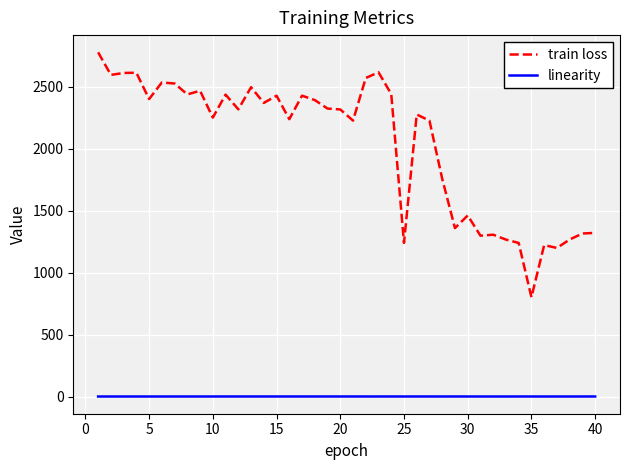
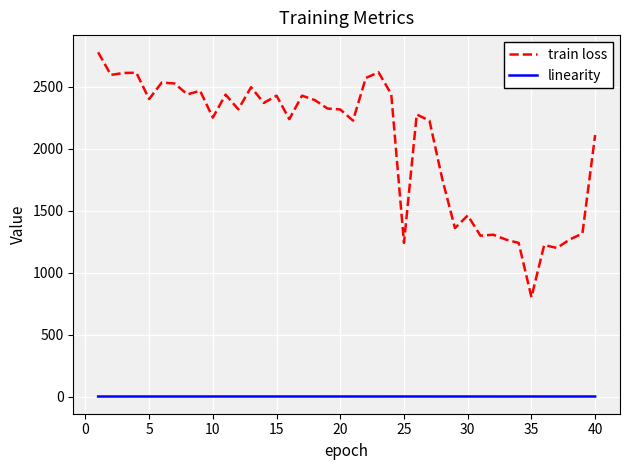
train loss, 40: 1320 -> 2110
